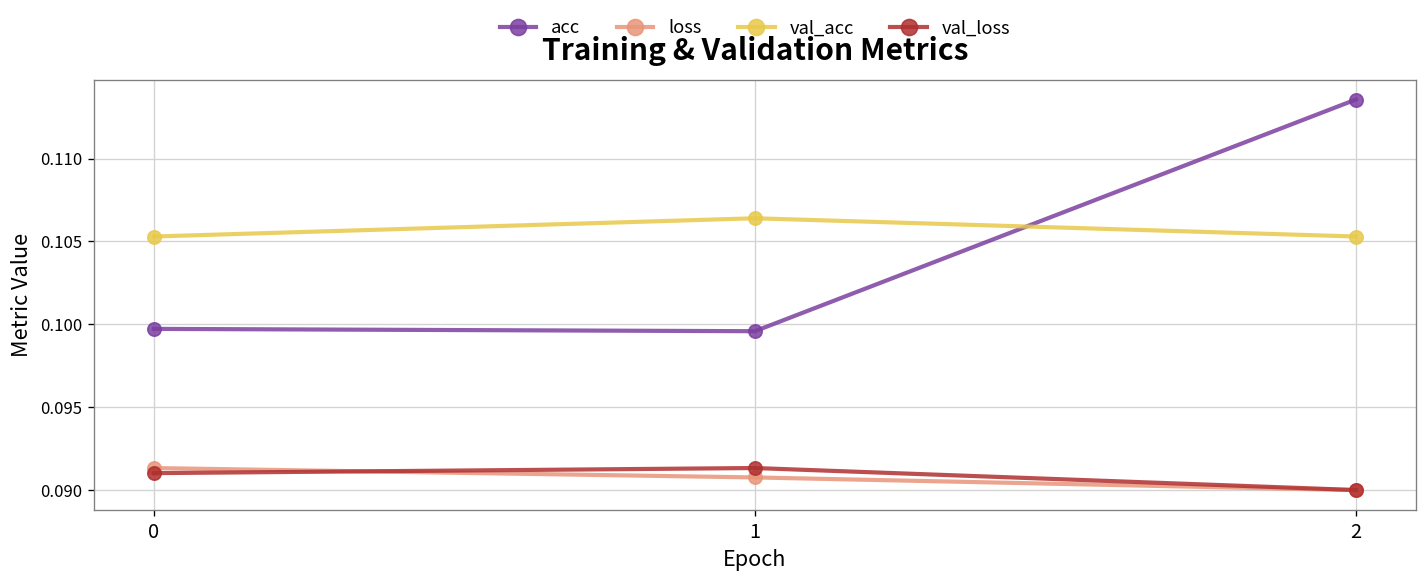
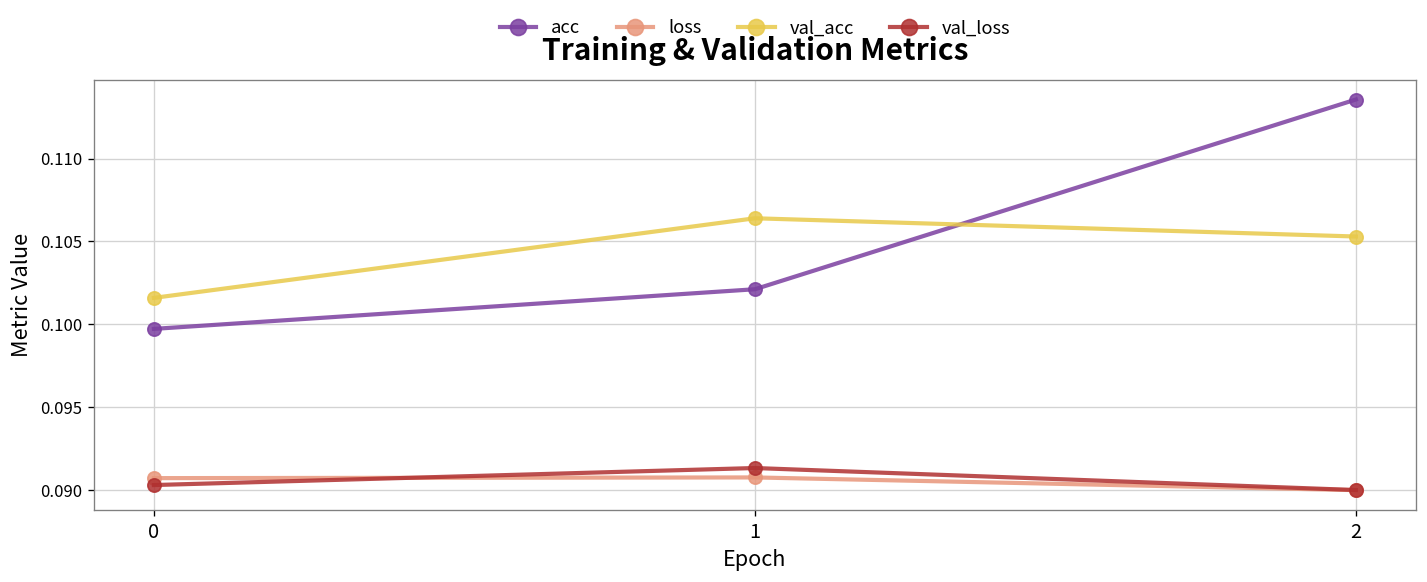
loss, 0: 0.0913 -> 0.0907
val_acc, 0: 0.1053 -> 0.1016
val_loss, 0: 0.0910 -> 0.0903
acc, 1: 0.0996 -> 0.1021
